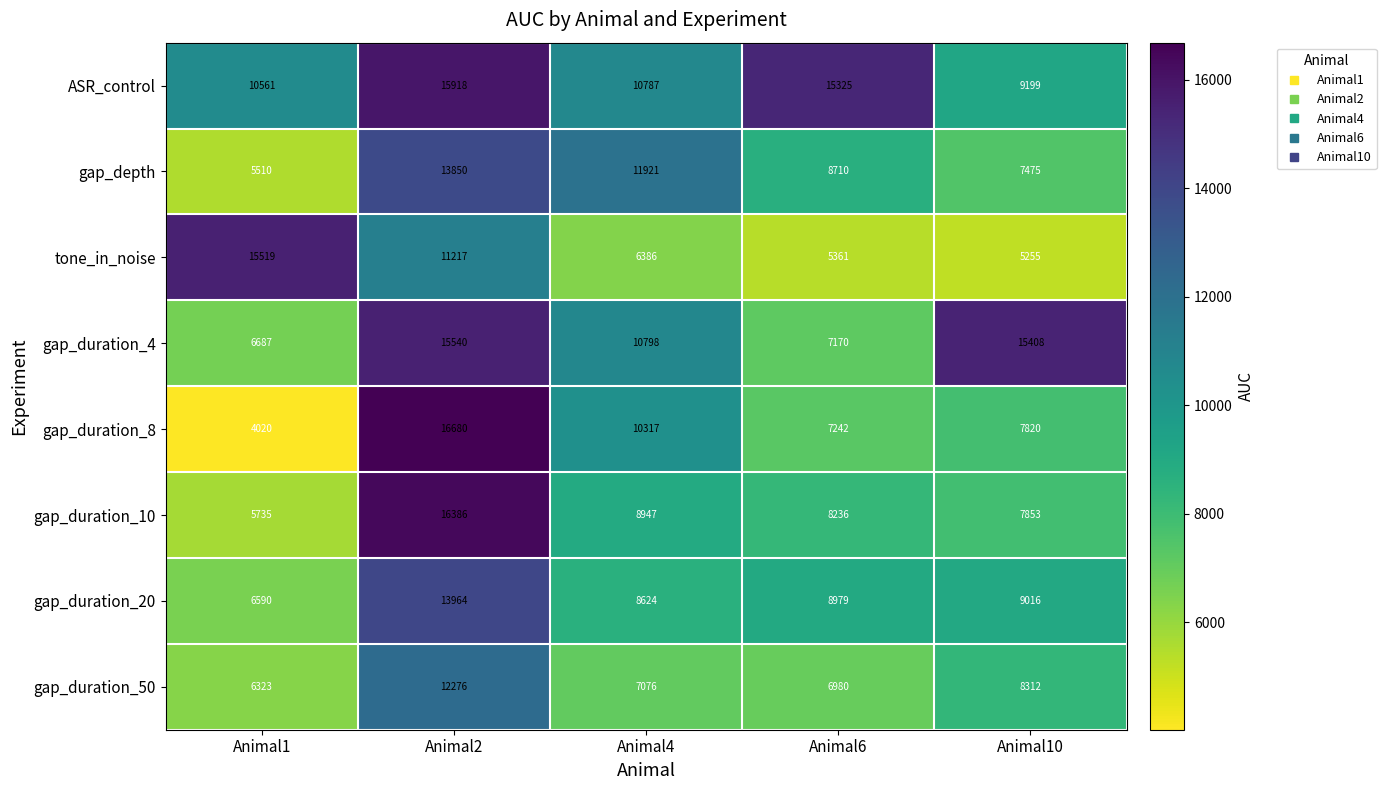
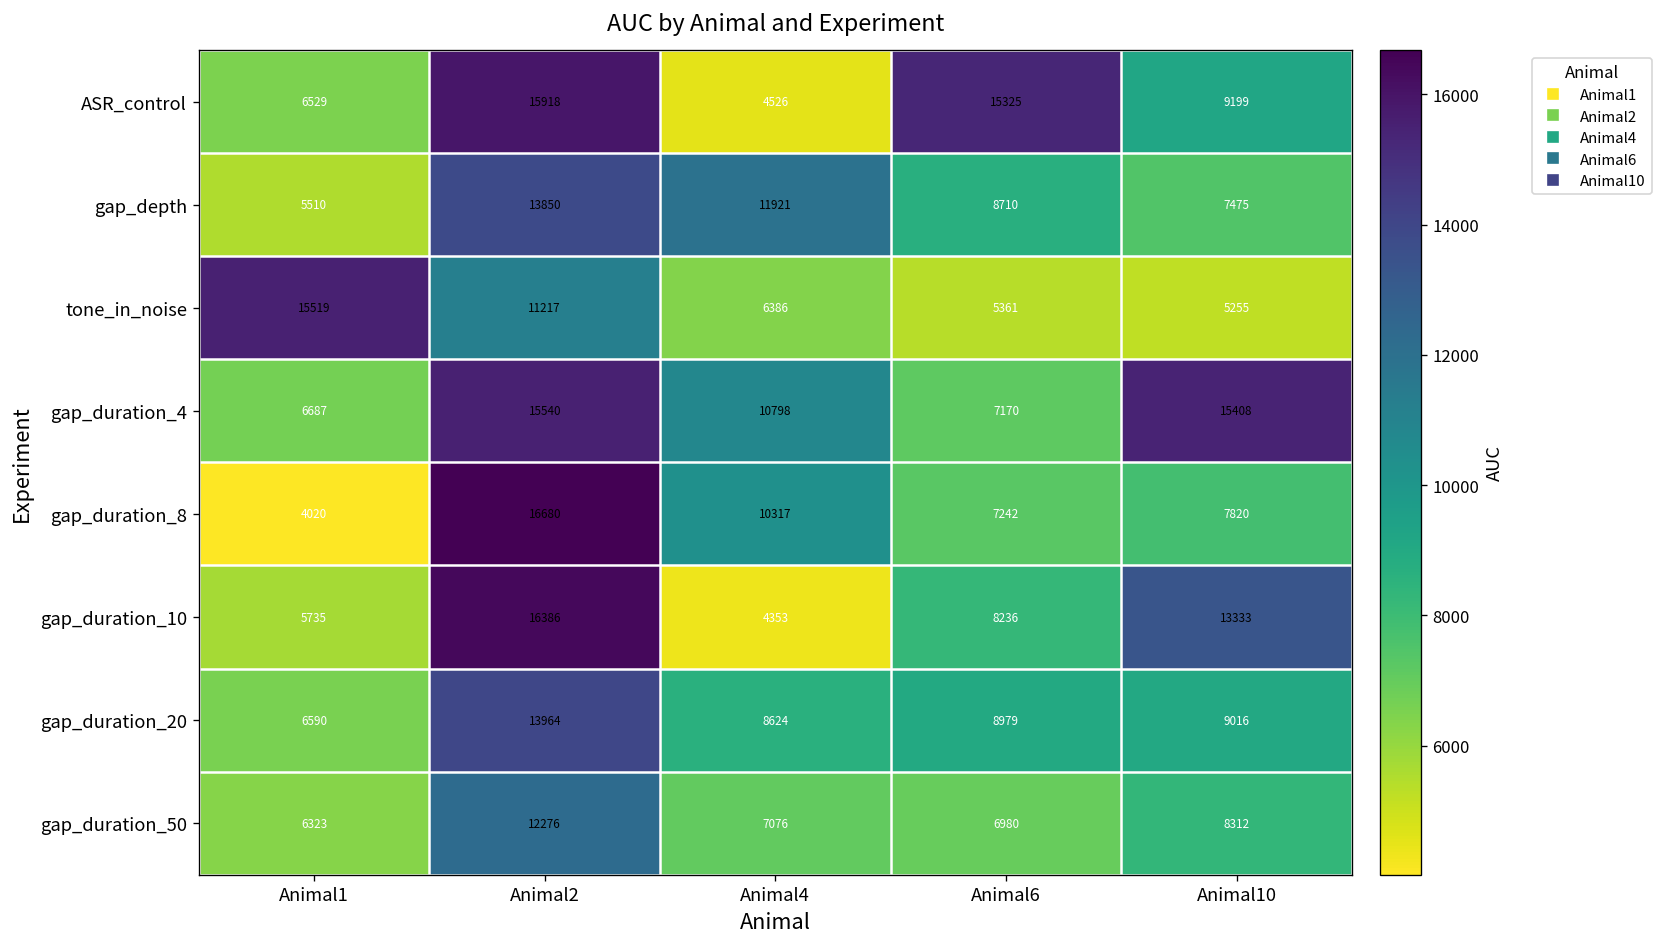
ASR_control, Animal1: 10561 -> 6529
ASR_control, Animal4: 10787 -> 4526
gap_duration_10, Animal4: 8947 -> 4353
gap_duration_10, Animal10: 7853 -> 13333
